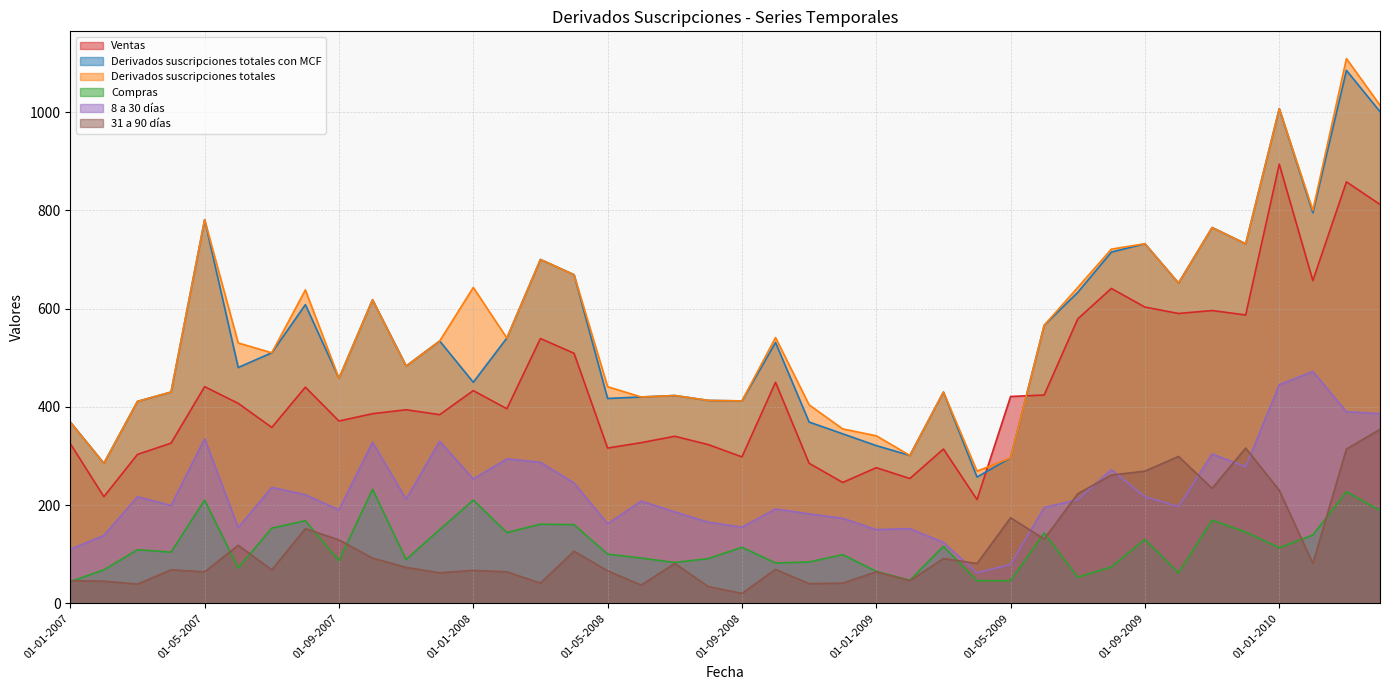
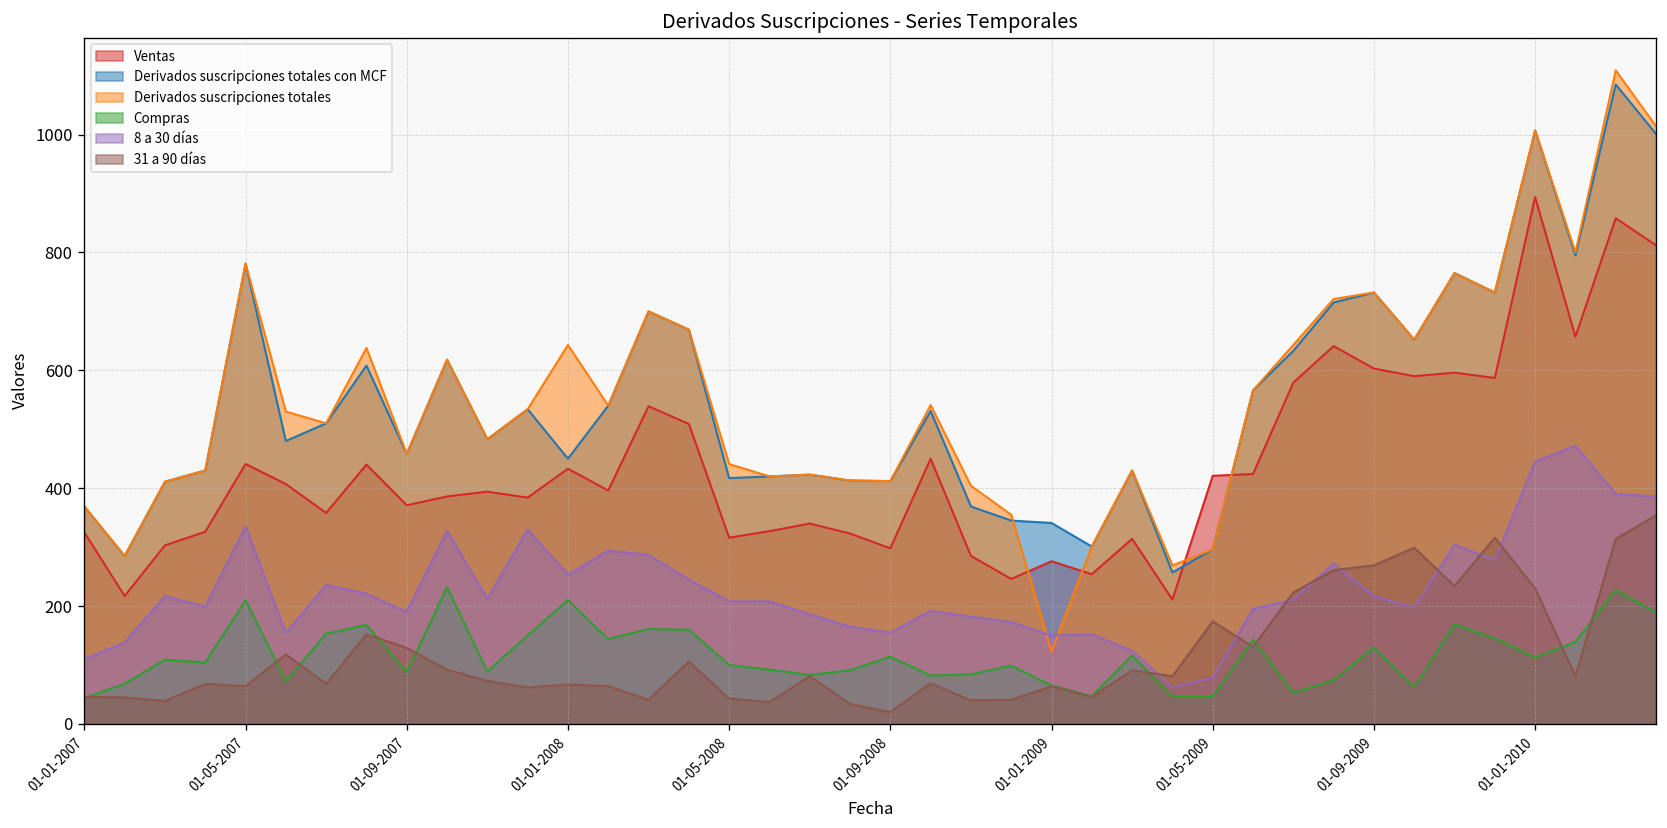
8 a 30 días, 01-05-2008: 160 -> 210
31 a 90 días, 01-05-2008: 70 -> 40
Derivados suscripciones totales con MCF, 01-01-2009: 320 -> 340
Derivados suscripciones totales, 01-01-2009: 340 -> 120
